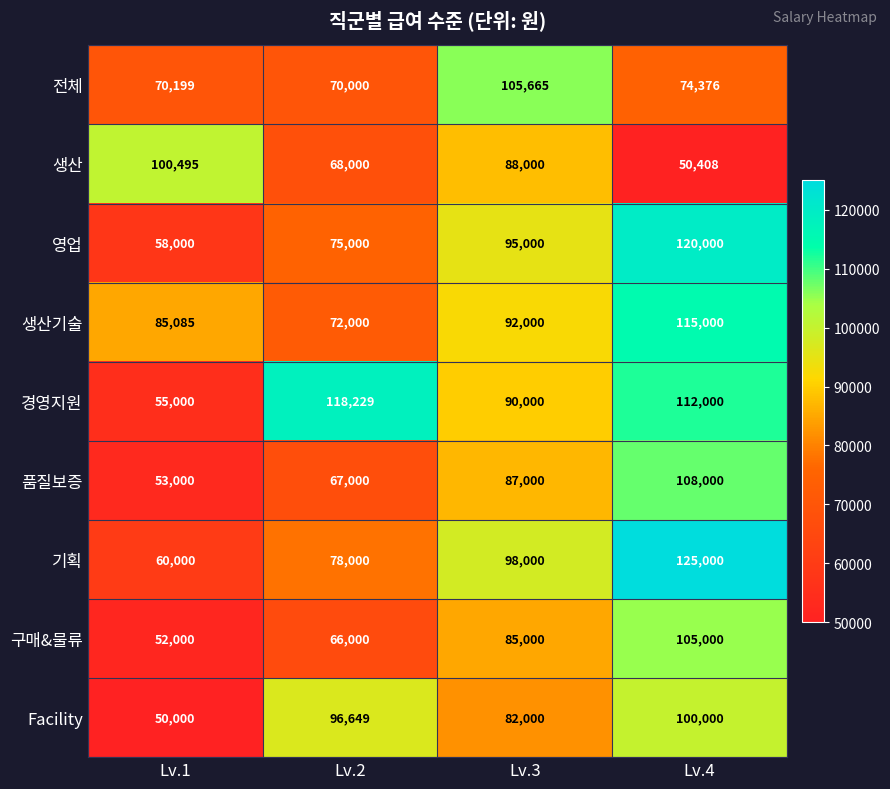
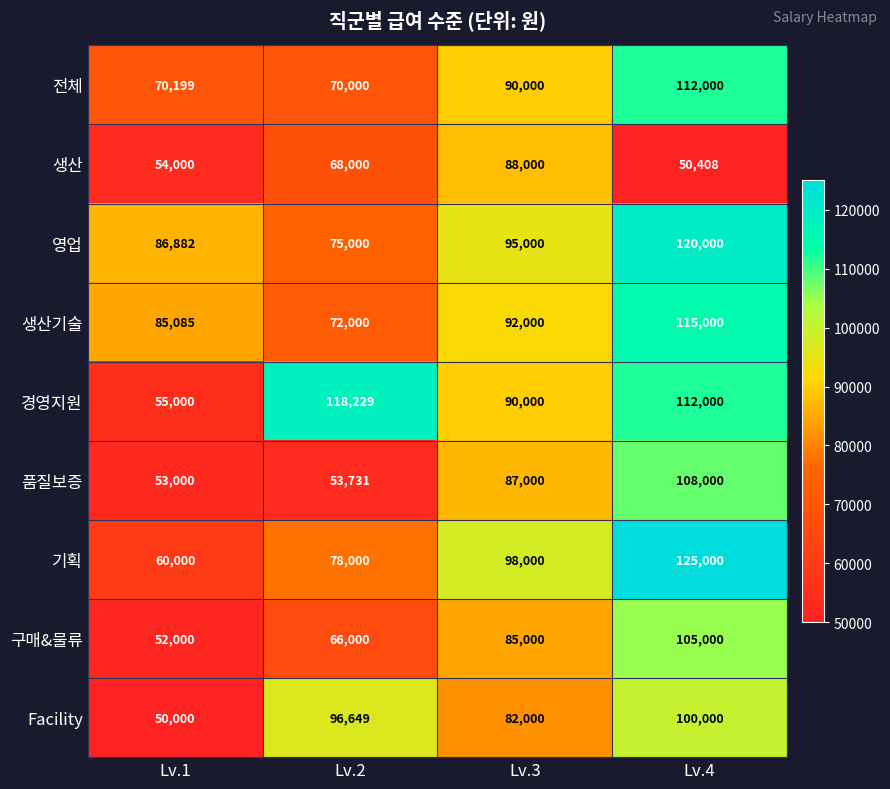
전체, Lv.3: 105,665 -> 90,000
전체, Lv.4: 74,376 -> 112,000
생산, Lv.1: 100,495 -> 54,000
영업, Lv.1: 58,000 -> 86,882
품질보증, Lv.2: 67,000 -> 53,731
